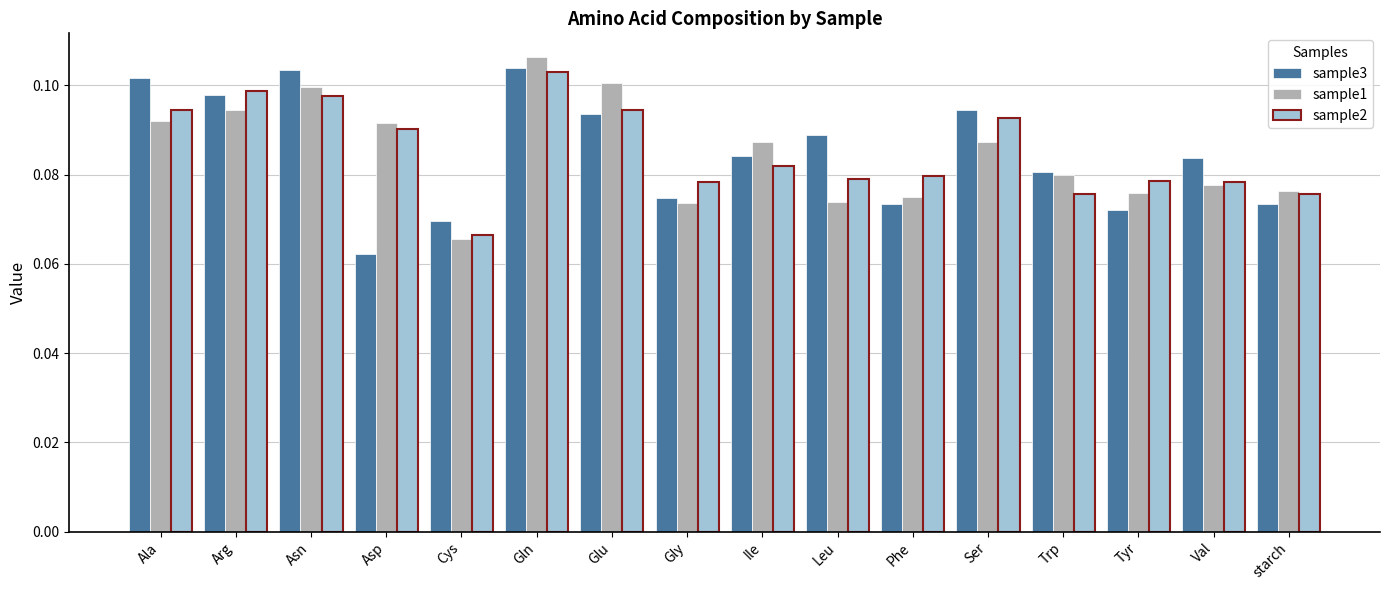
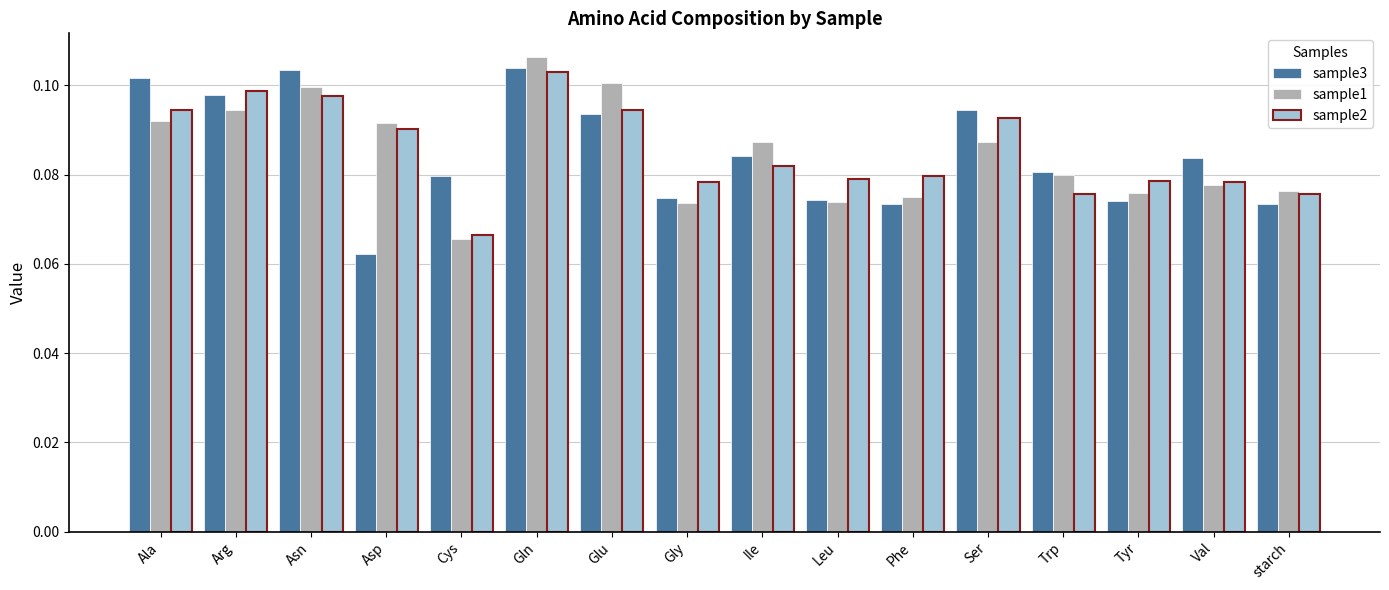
sample3, Cys: 0.070 -> 0.080
sample3, Leu: 0.089 -> 0.074
sample3, Tyr: 0.072 -> 0.074
